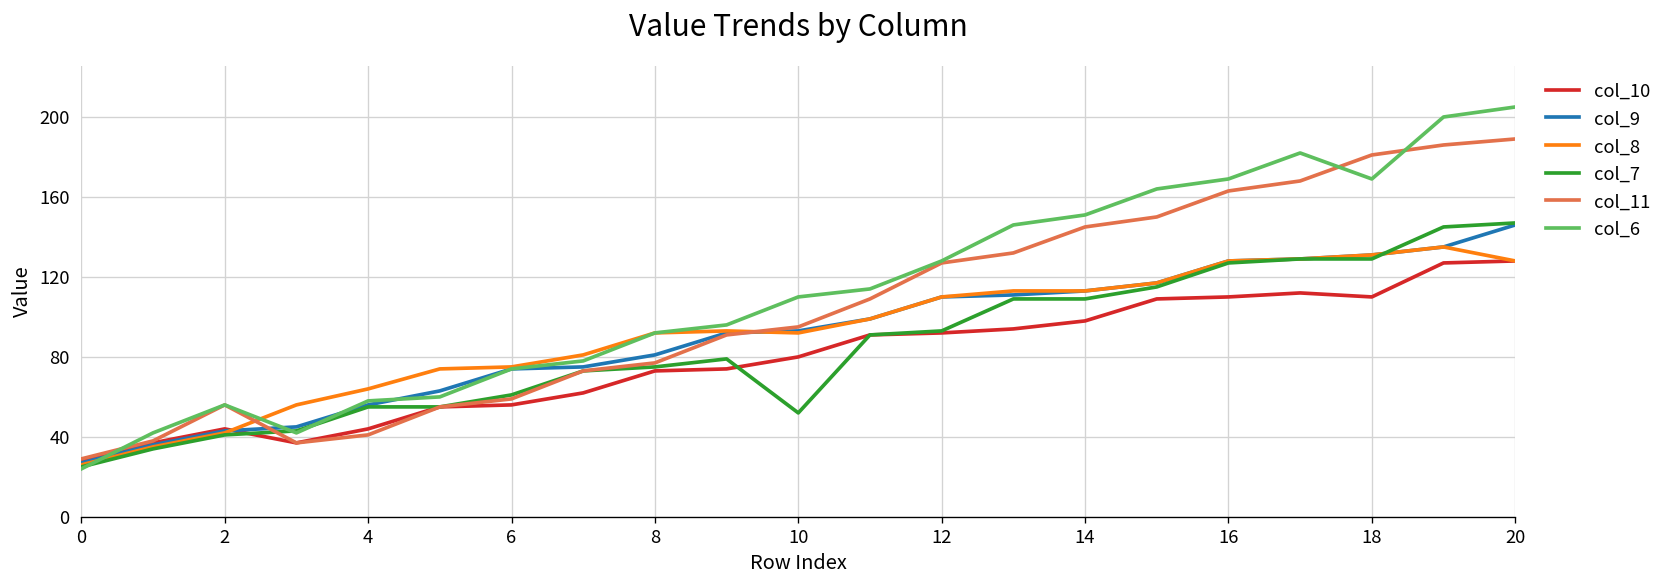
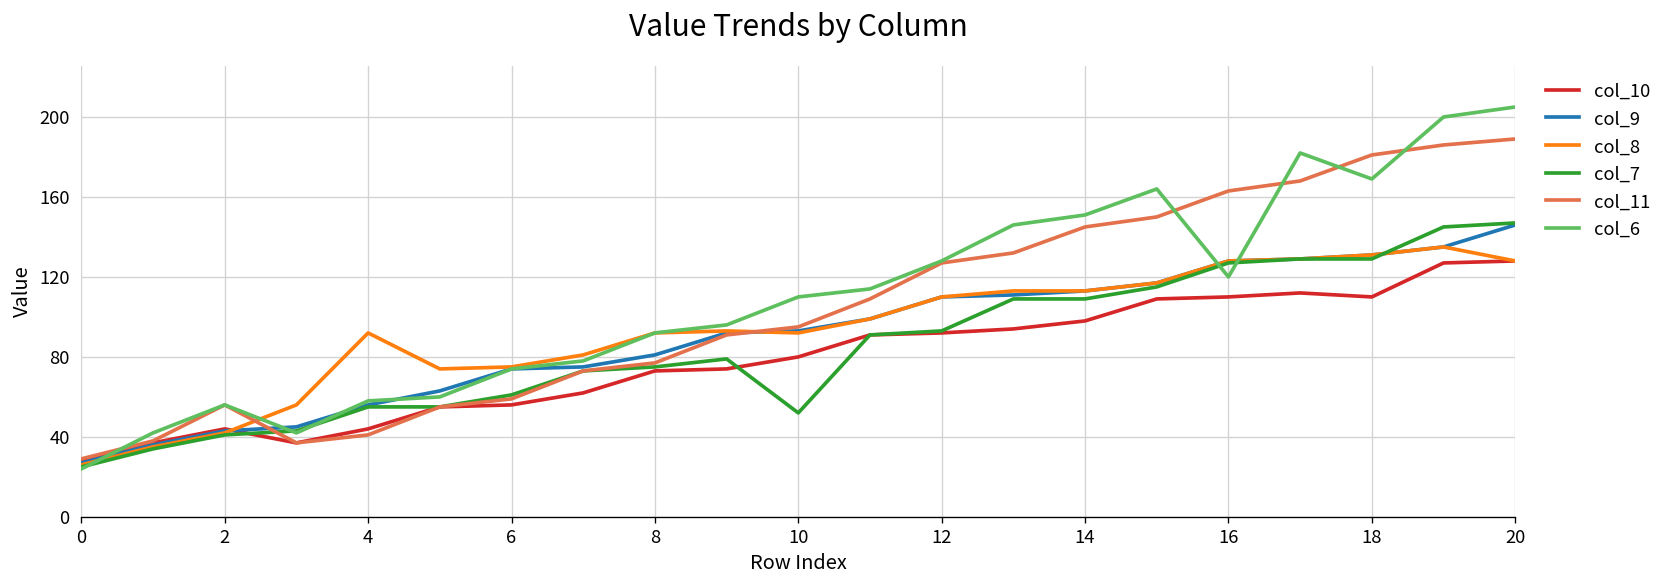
col_8, 4: 64 -> 92
col_6, 16: 169 -> 120
